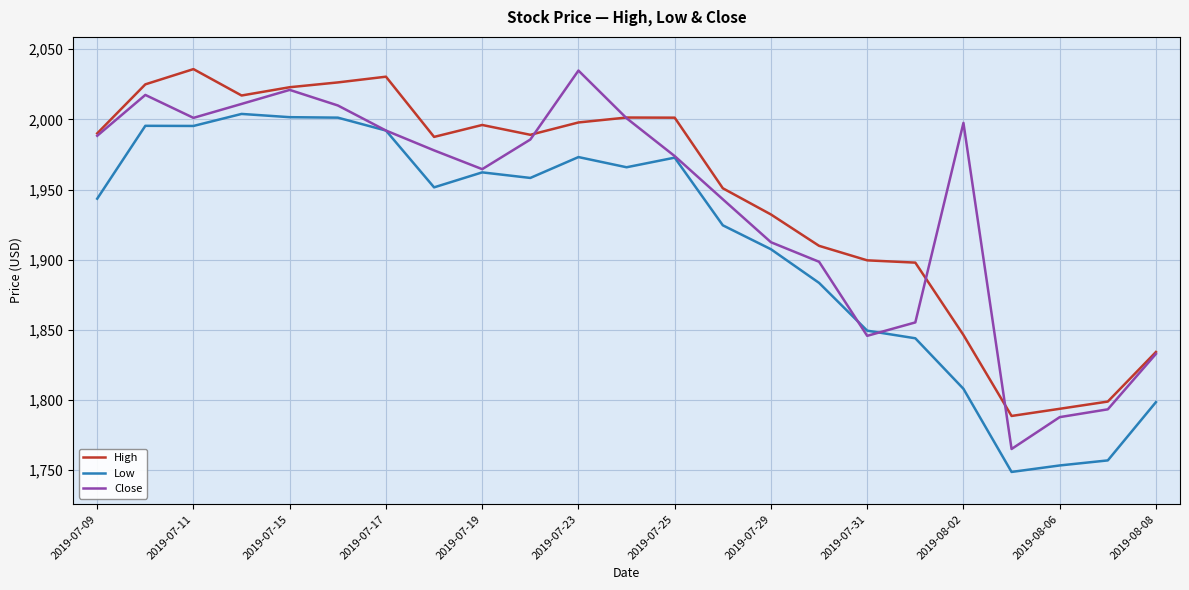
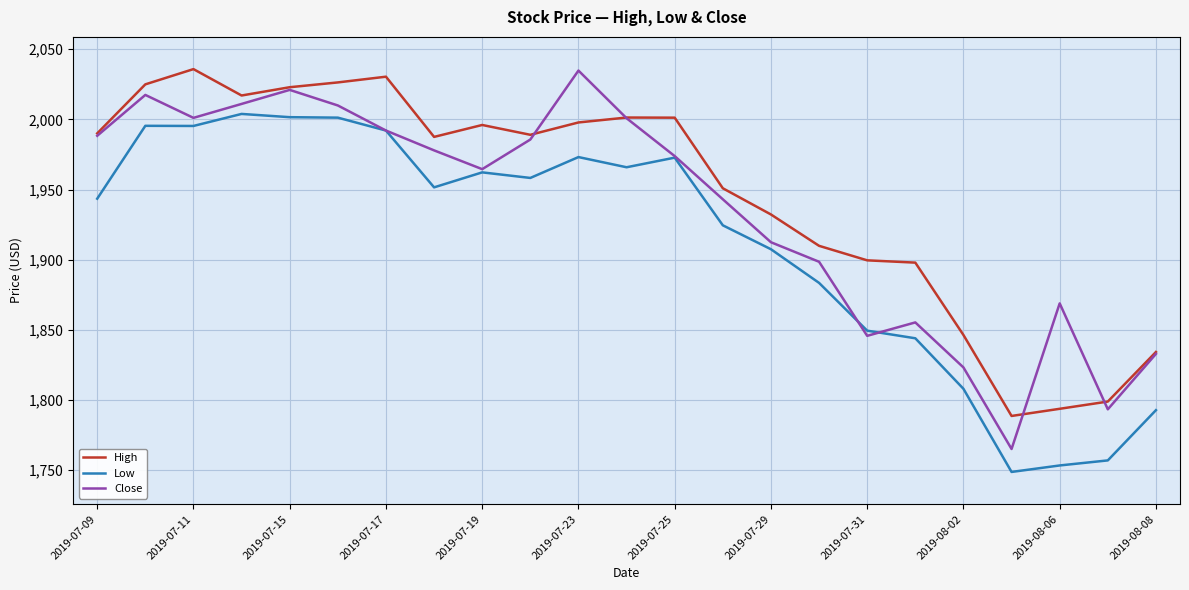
Close, 2019-08-02: 1,997 -> 1,823
Close, 2019-08-06: 1,788 -> 1,869
Low, 2019-08-08: 1,799 -> 1,793
